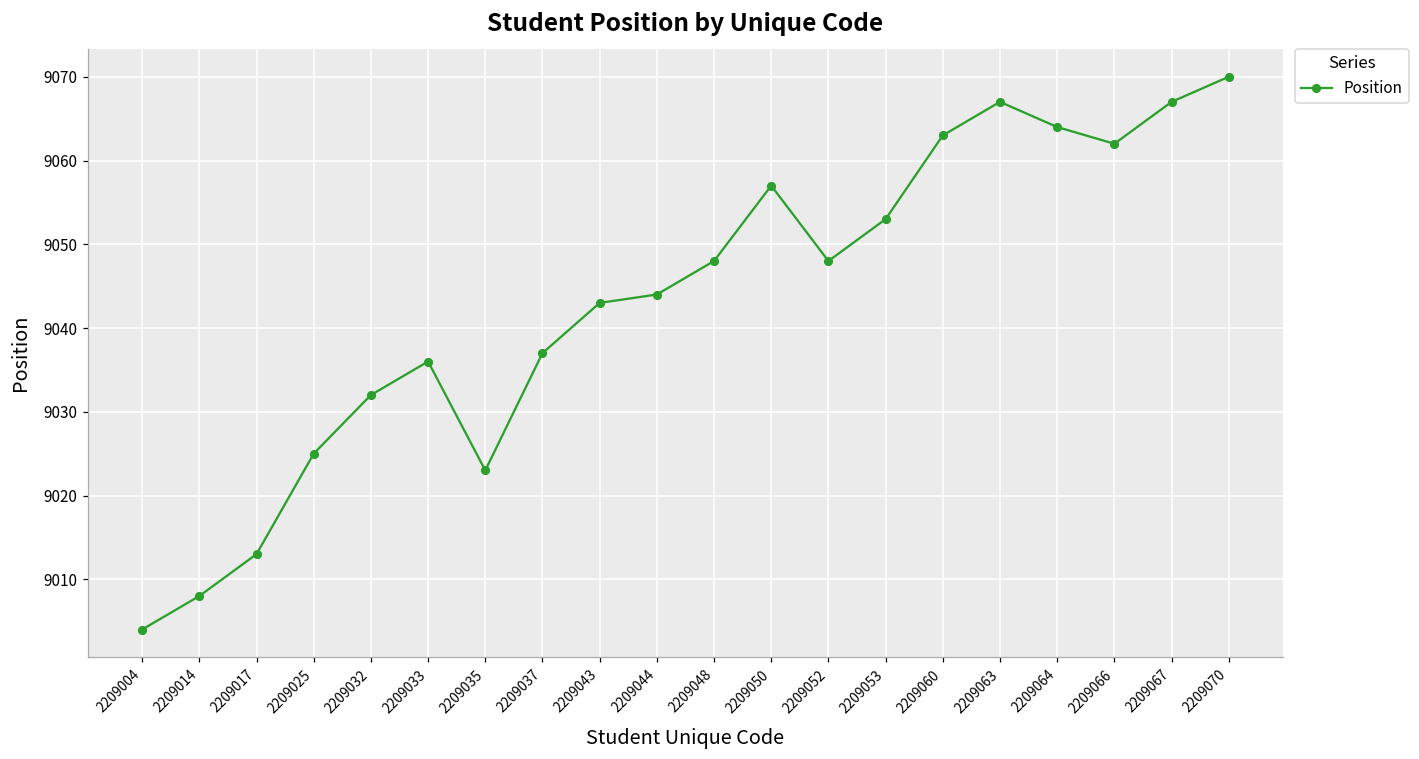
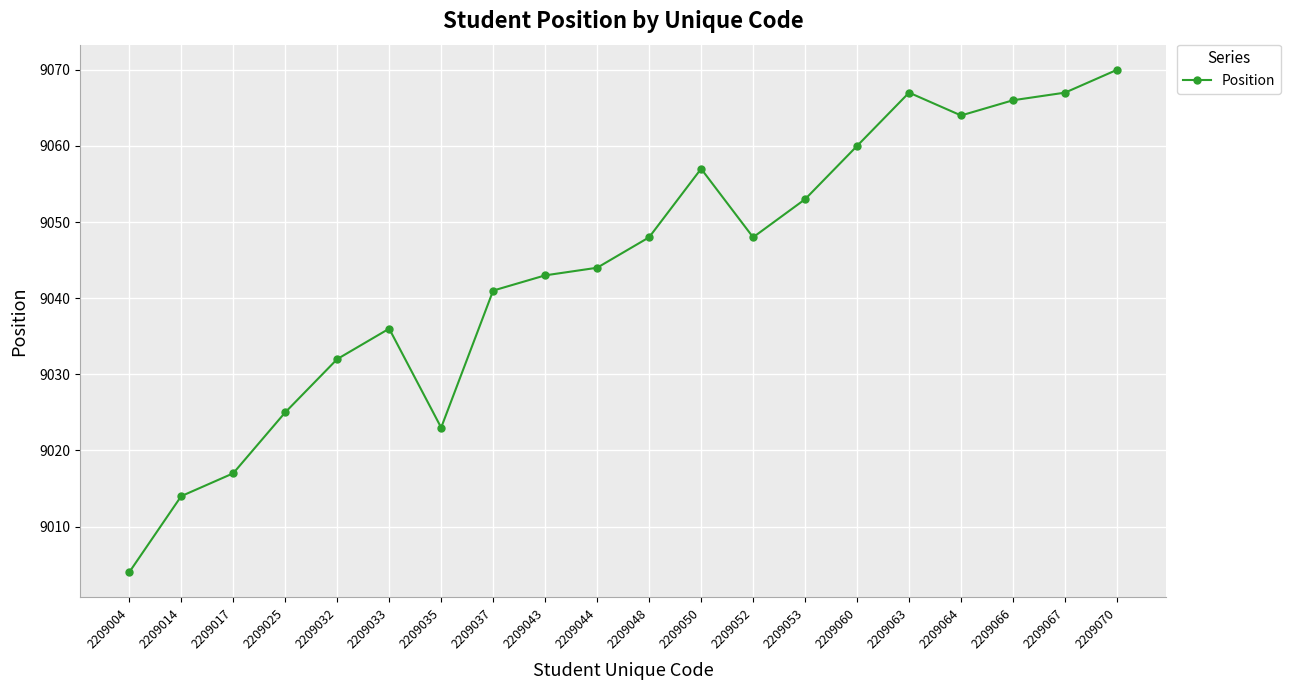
2209014: 9008 -> 9014
2209017: 9013 -> 9017
2209037: 9037 -> 9041
2209060: 9063 -> 9060
2209066: 9062 -> 9066
